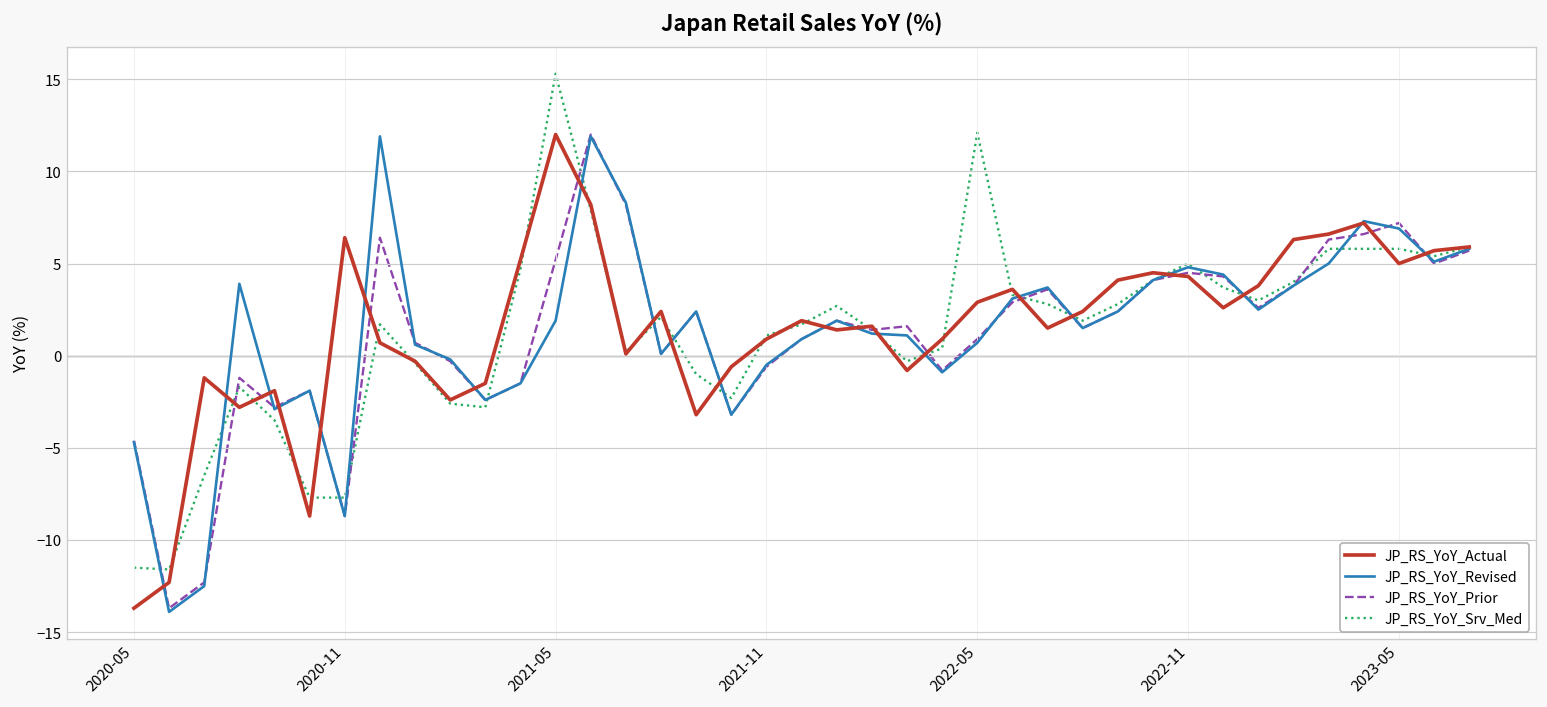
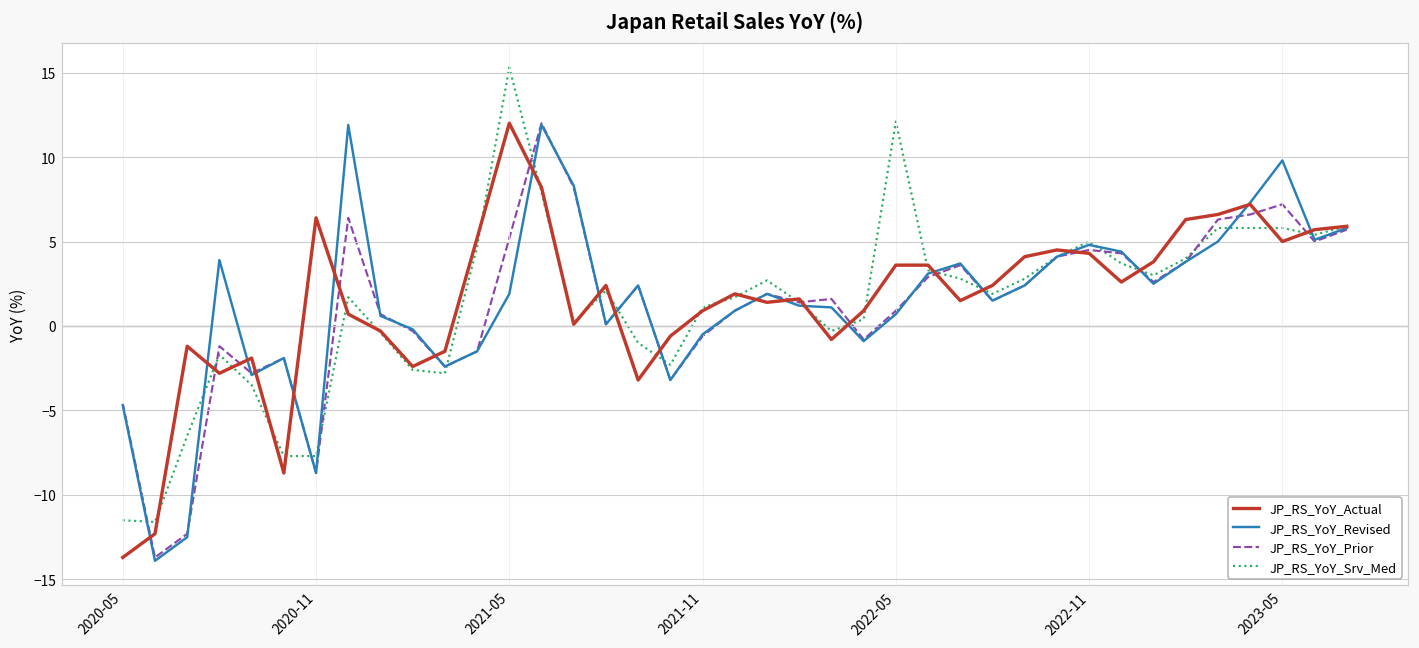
JP_RS_YoY_Actual, 2022-05: 2.9 -> 3.6
JP_RS_YoY_Revised, 2023-05: 6.9 -> 9.8
